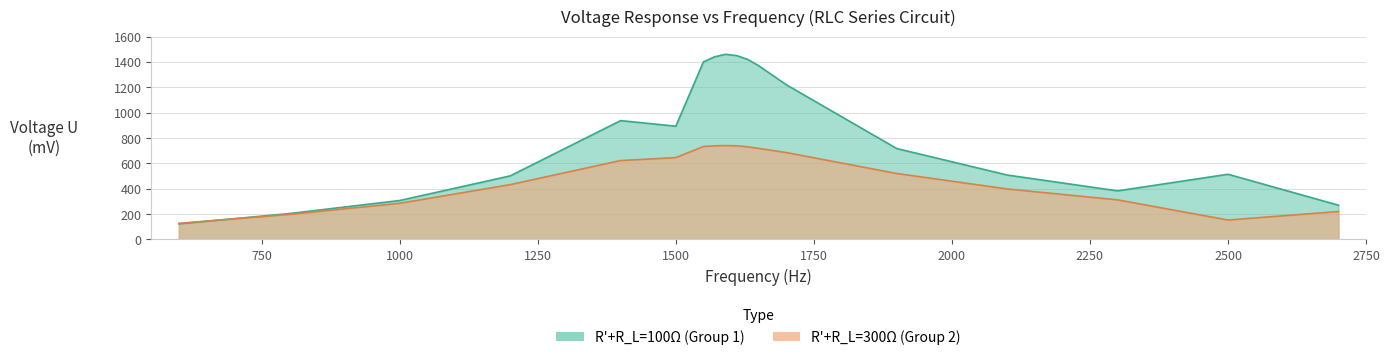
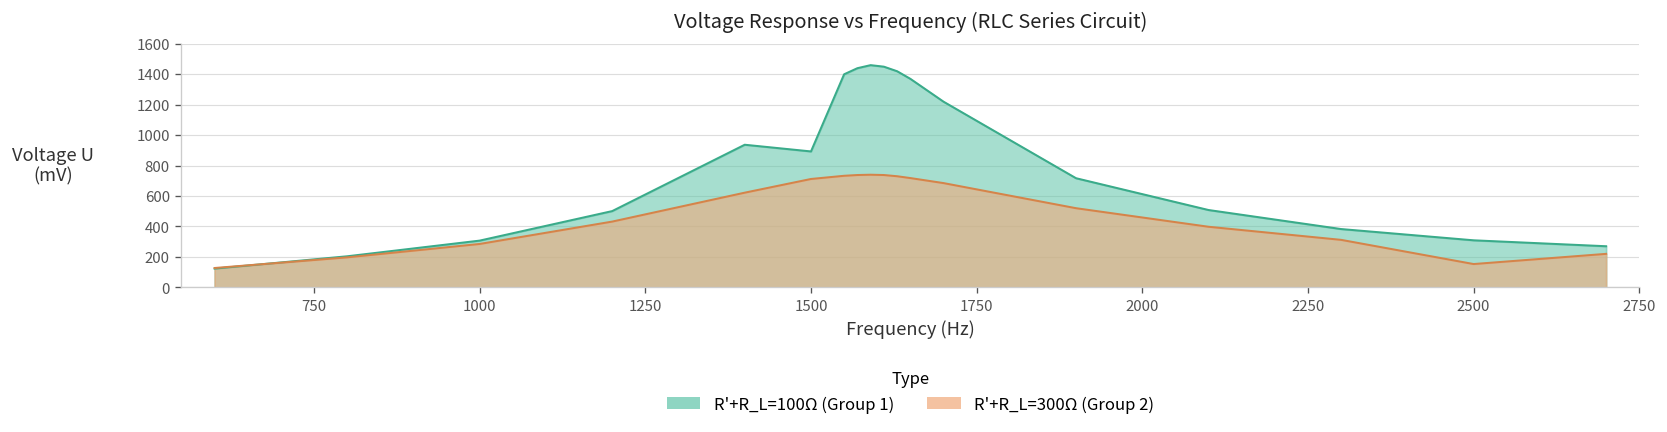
R'+R_L=300Ω (Group 2), 1500: 650 -> 710
R'+R_L=100Ω (Group 1), 2500: 510 -> 310
